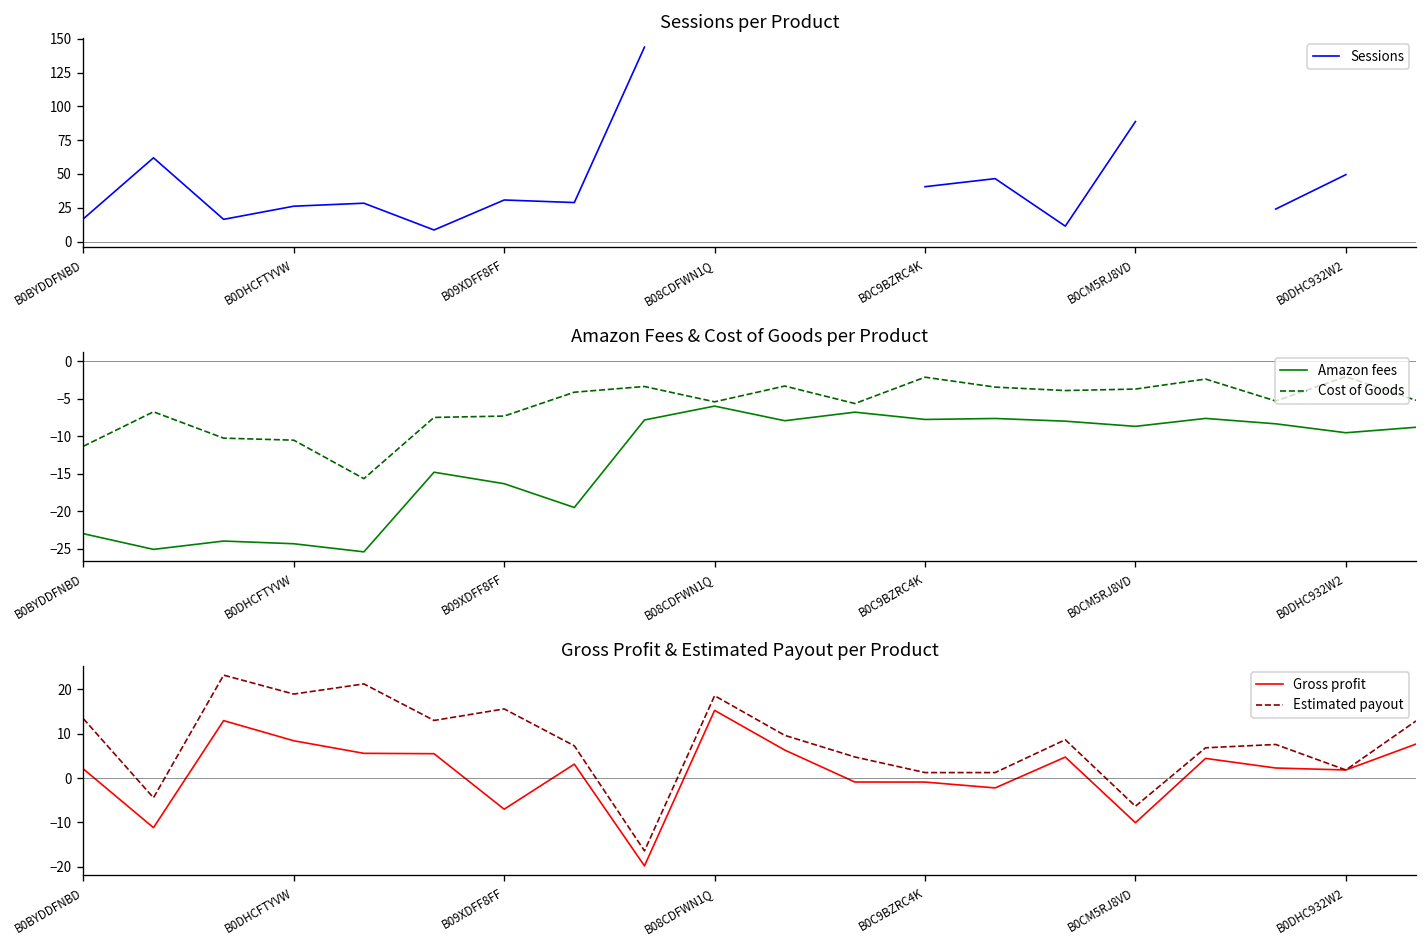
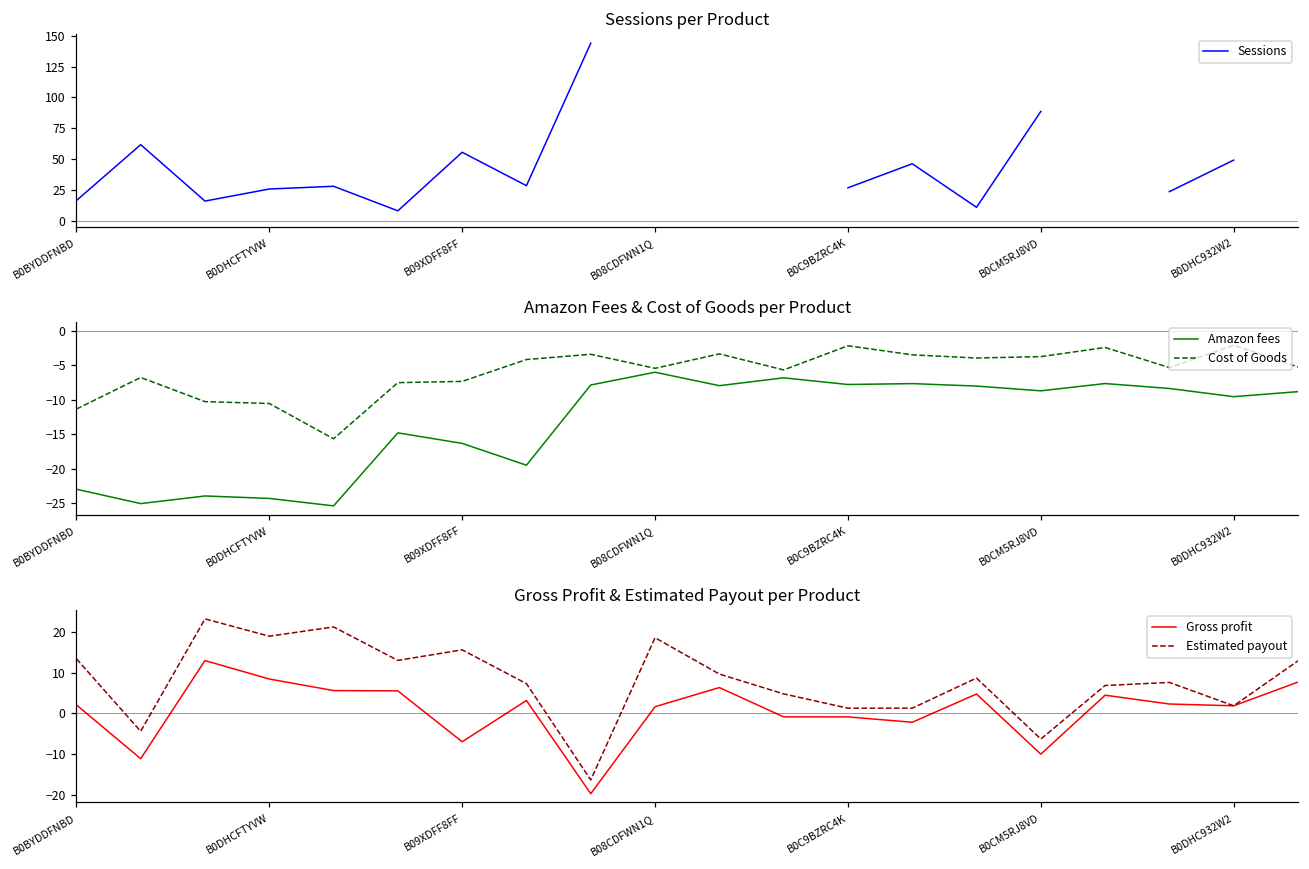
Sessions per Product, B09XDFF8FF: 31 -> 56
Sessions per Product, B0C9BZRC4K: 41 -> 27
Gross Profit & Estimated Payout per Product, Gross profit, B08CDFWN1Q: 15 -> 2
